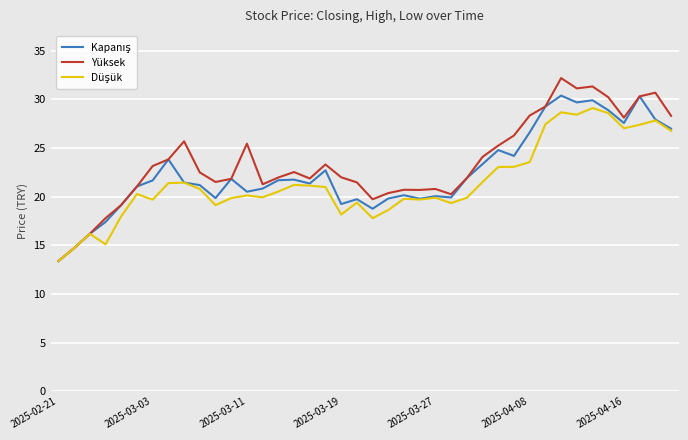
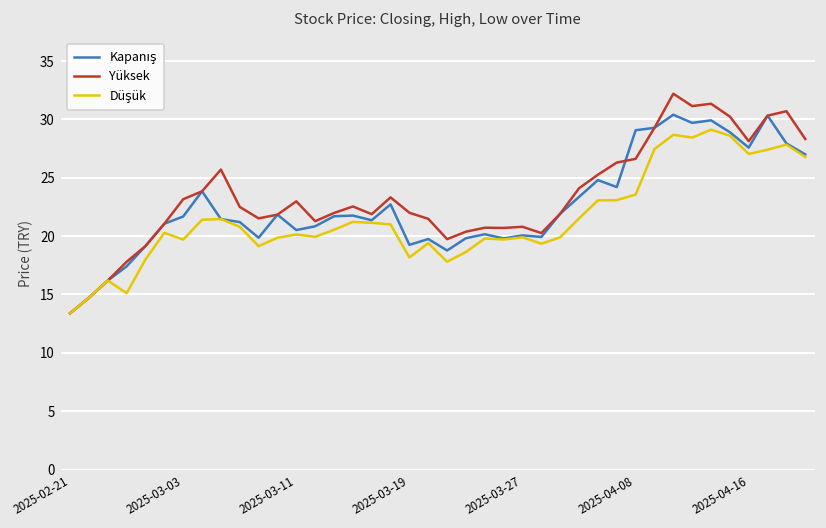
Yüksek, 2025-03-11: 25 -> 23
Kapanış, 2025-04-08: 27 -> 29
Yüksek, 2025-04-08: 28 -> 27
